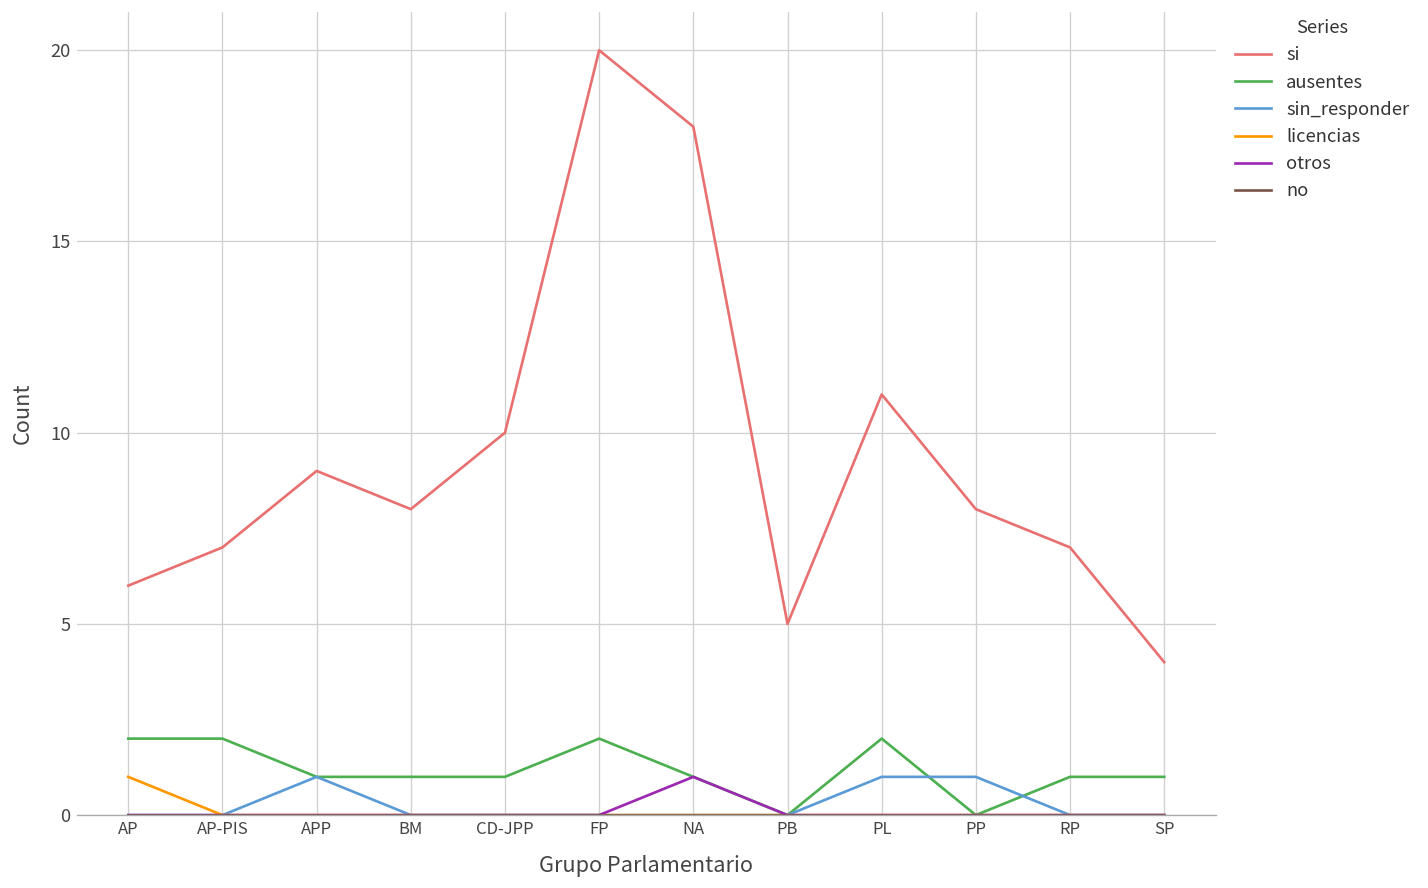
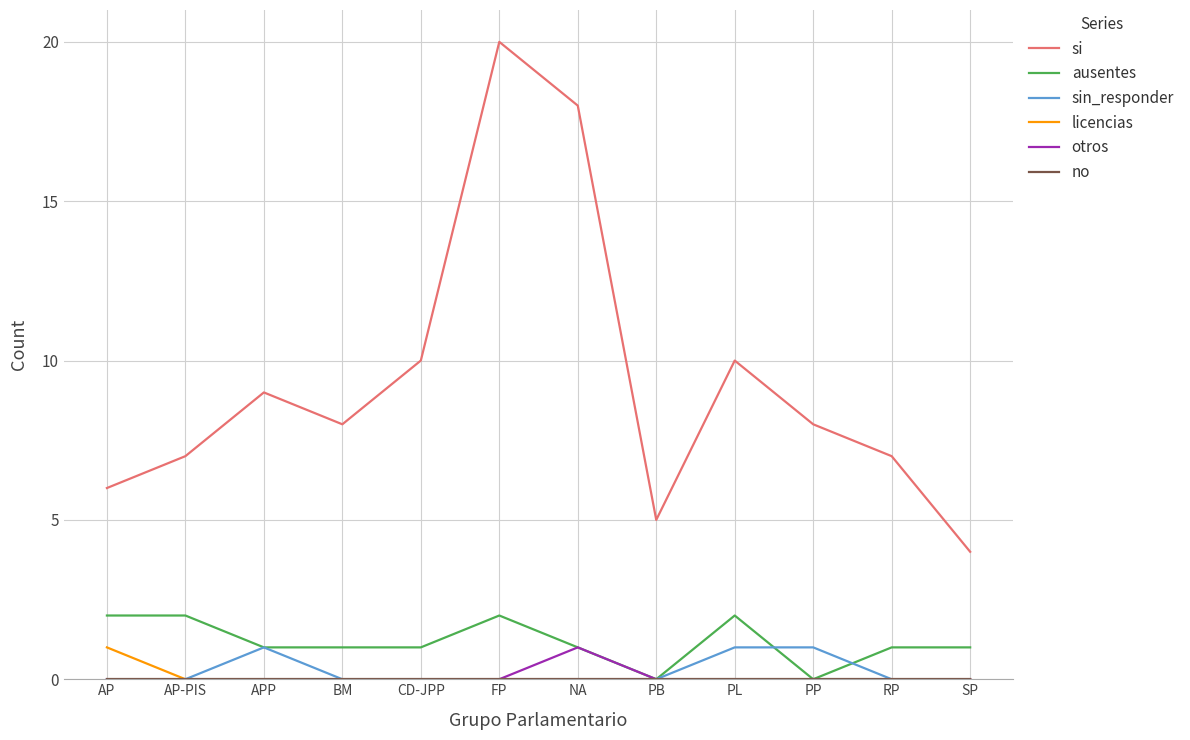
si, PL: 11 -> 10
